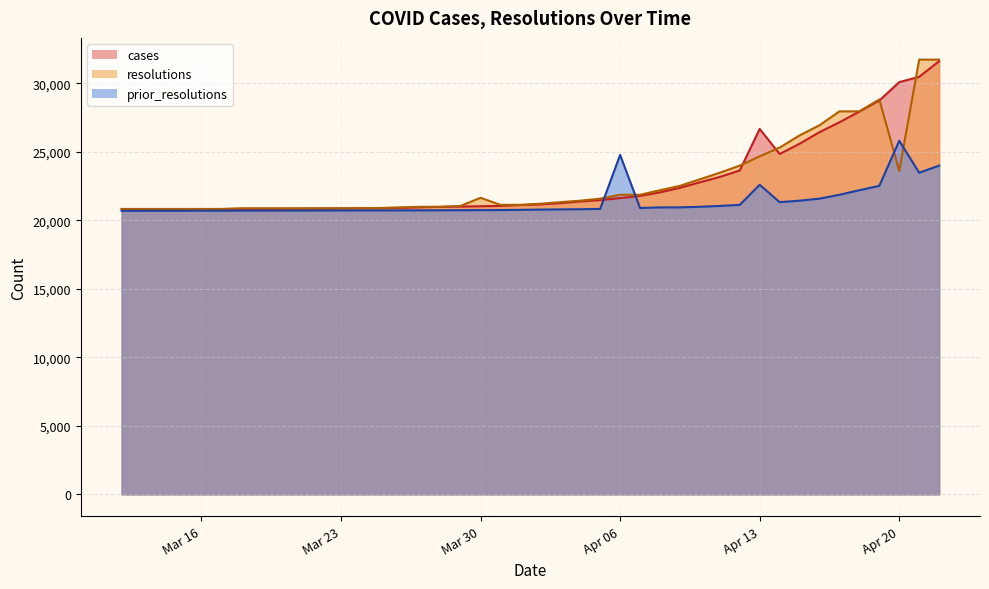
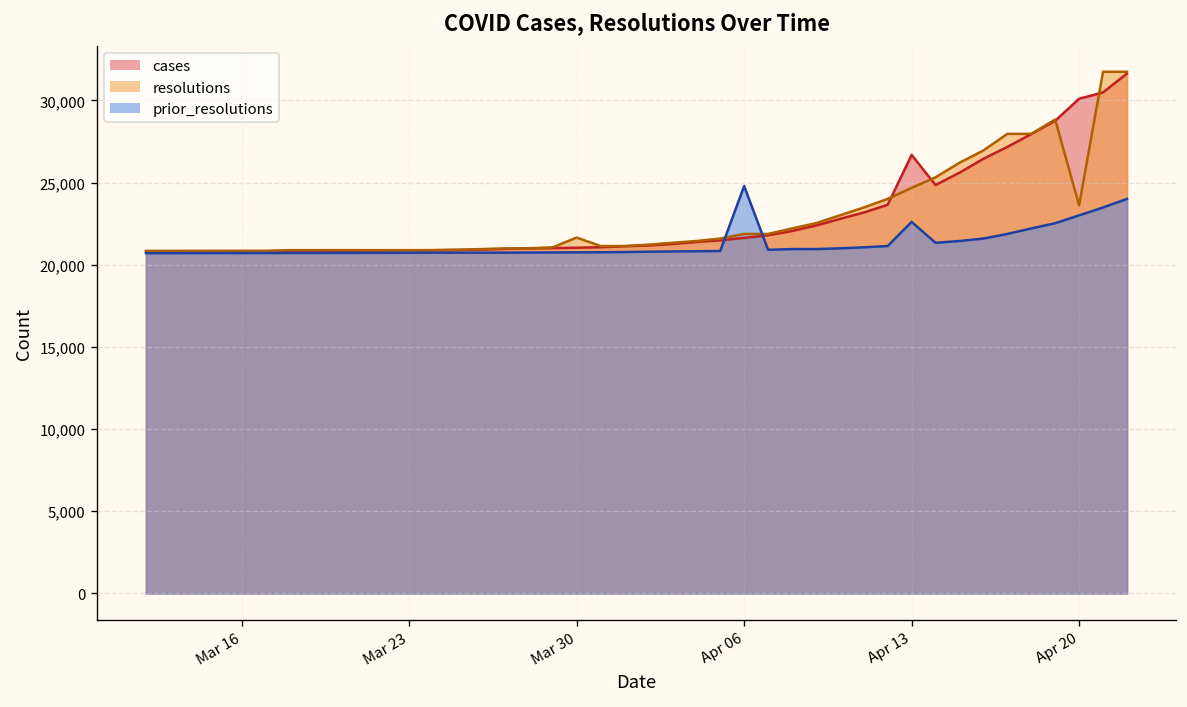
prior_resolutions, Apr 20: 25,800 -> 23,000
